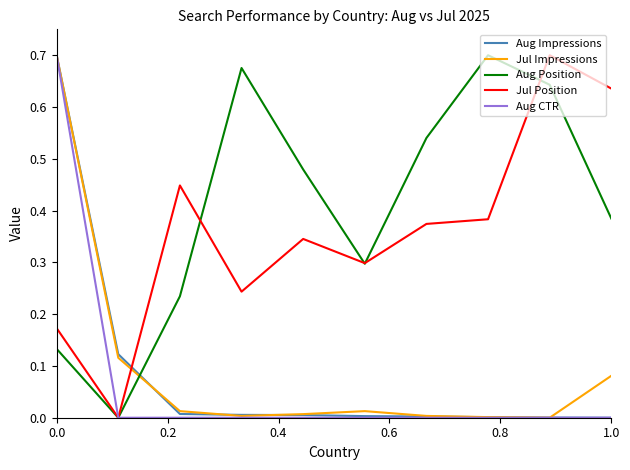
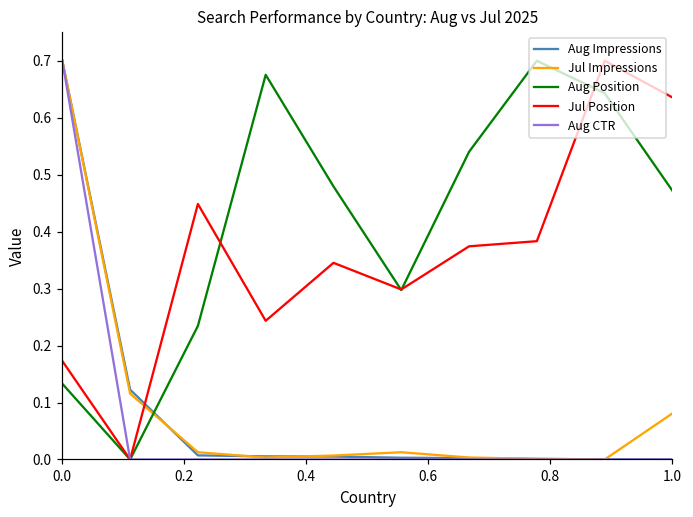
Aug Position, 1.0: 0.38 -> 0.47
